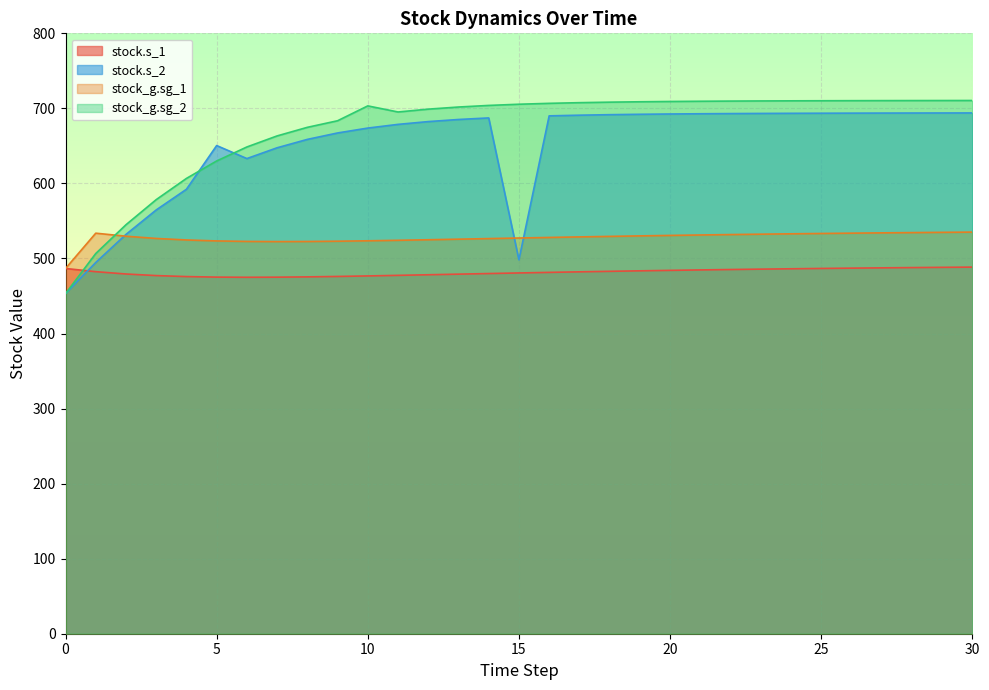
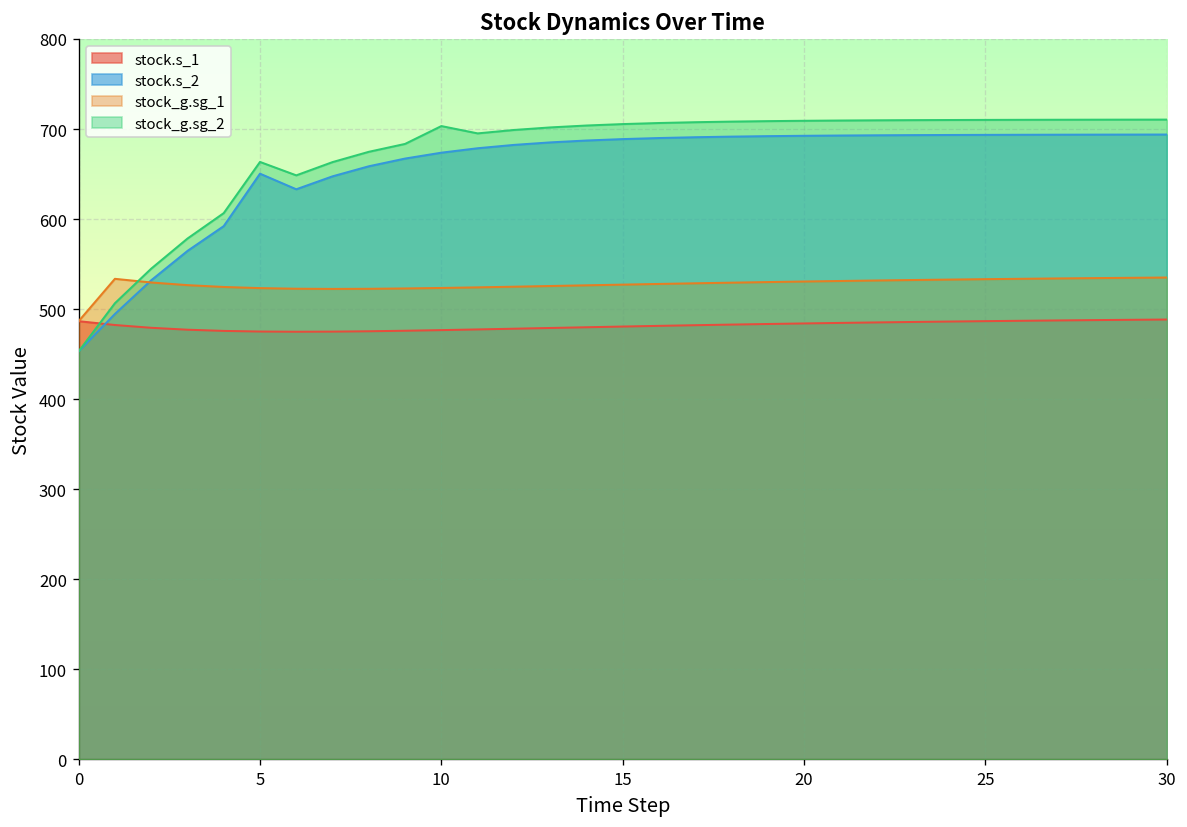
stock_g.sg_2, 5: 630 -> 660
stock.s_2, 15: 500 -> 690
